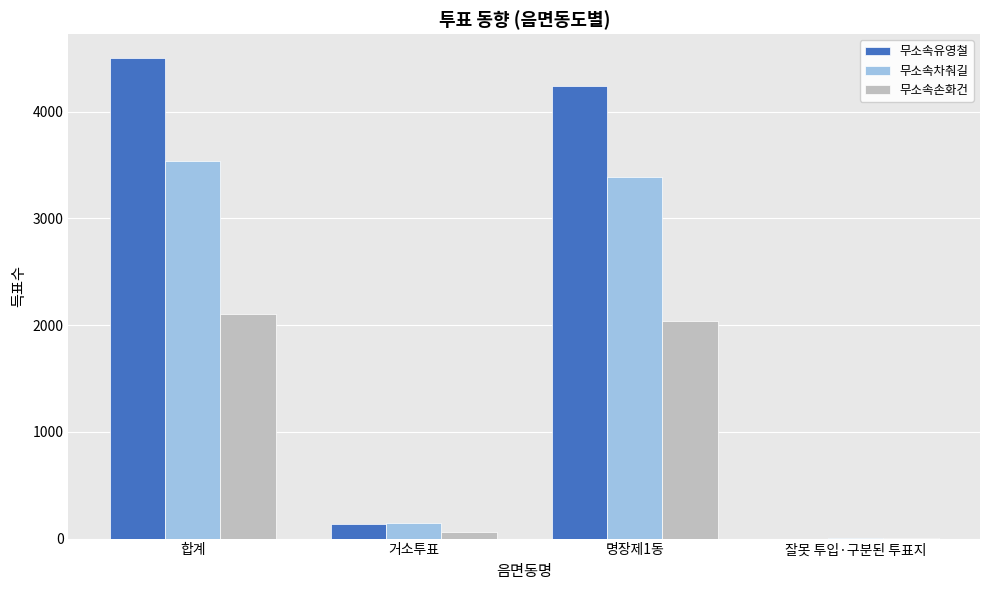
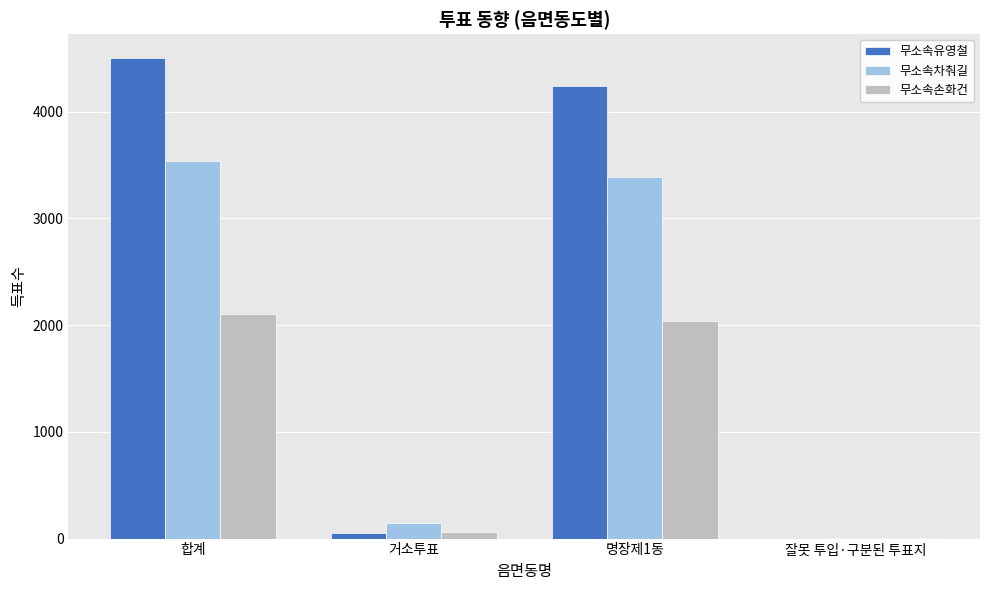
무소속유영철, 거소투표: 130 -> 60
